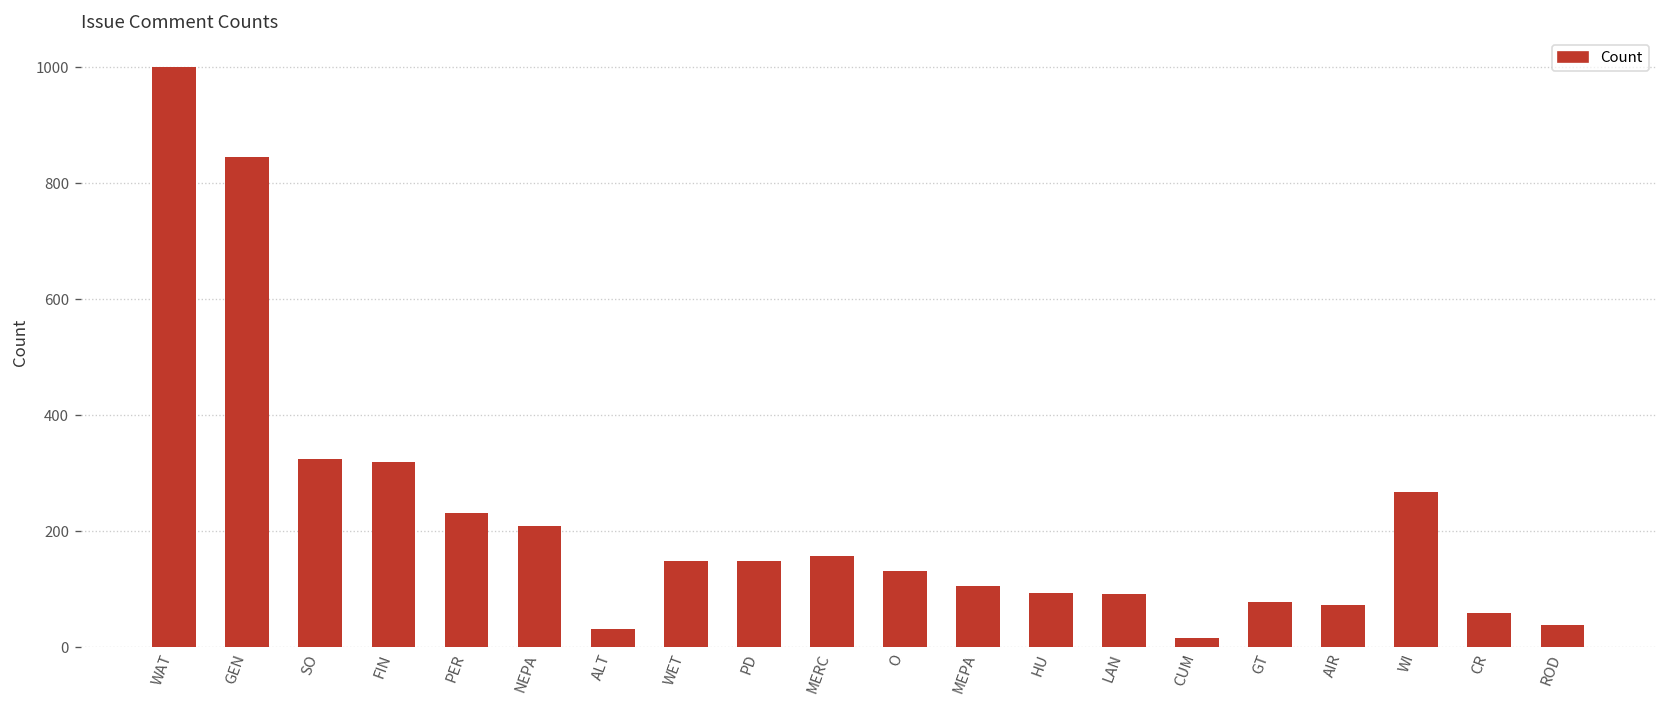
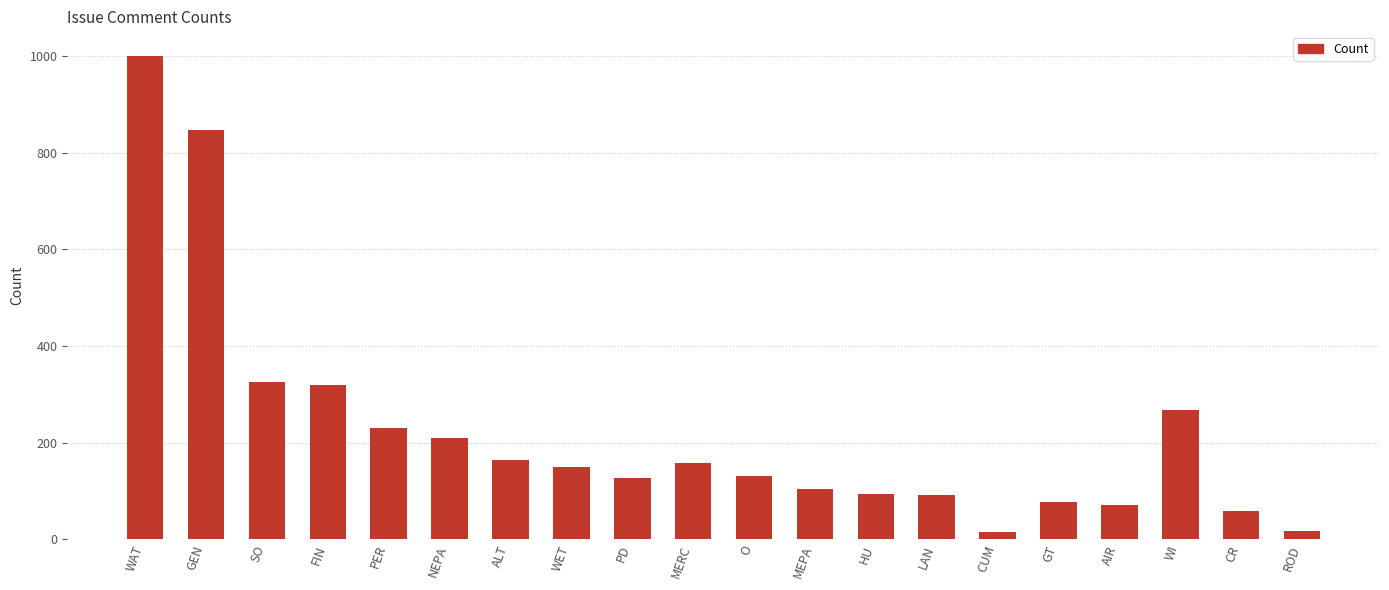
ALT: 30 -> 170
PD: 150 -> 130
ROD: 40 -> 20
